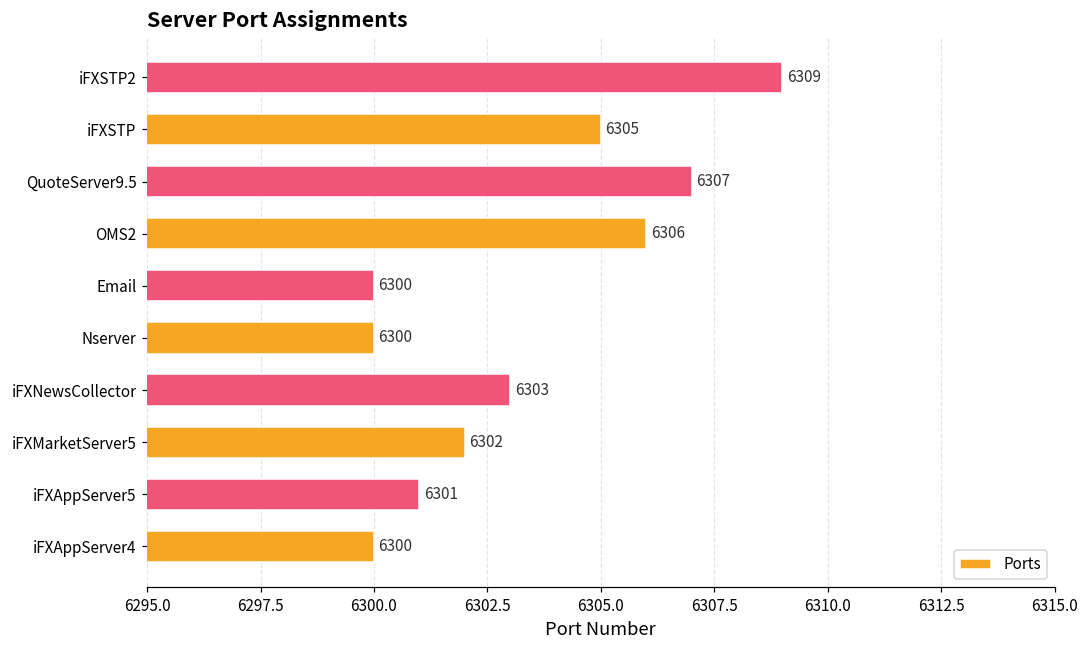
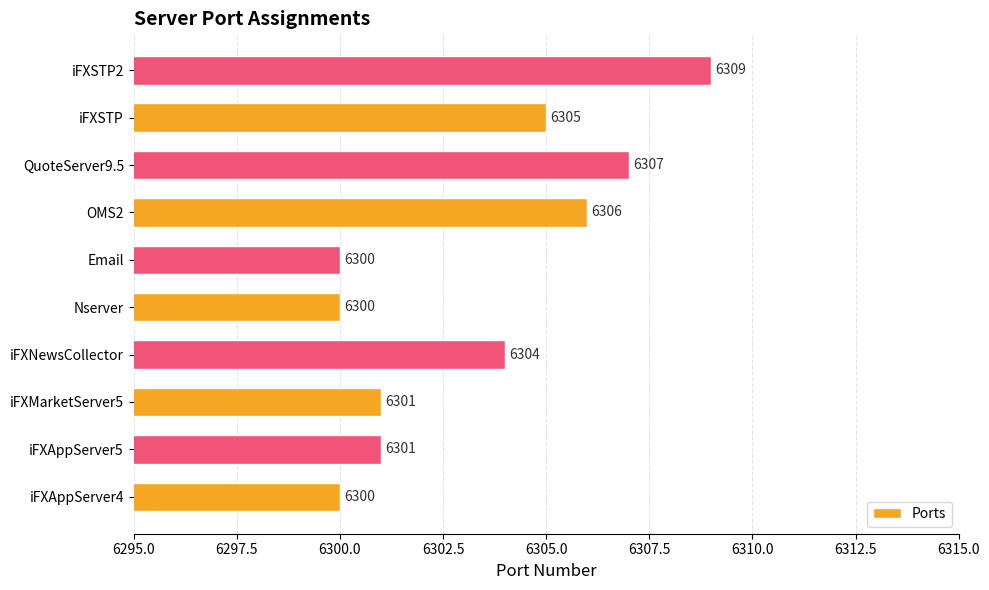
iFXNewsCollector: 6303 -> 6304
iFXMarketServer5: 6302 -> 6301
